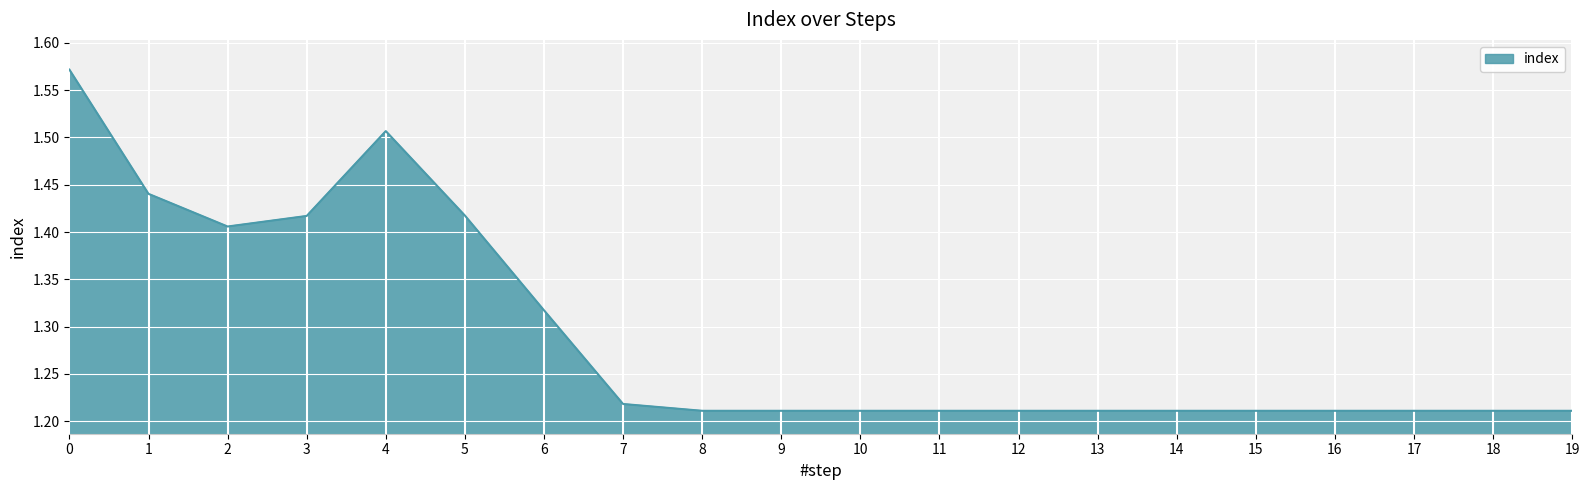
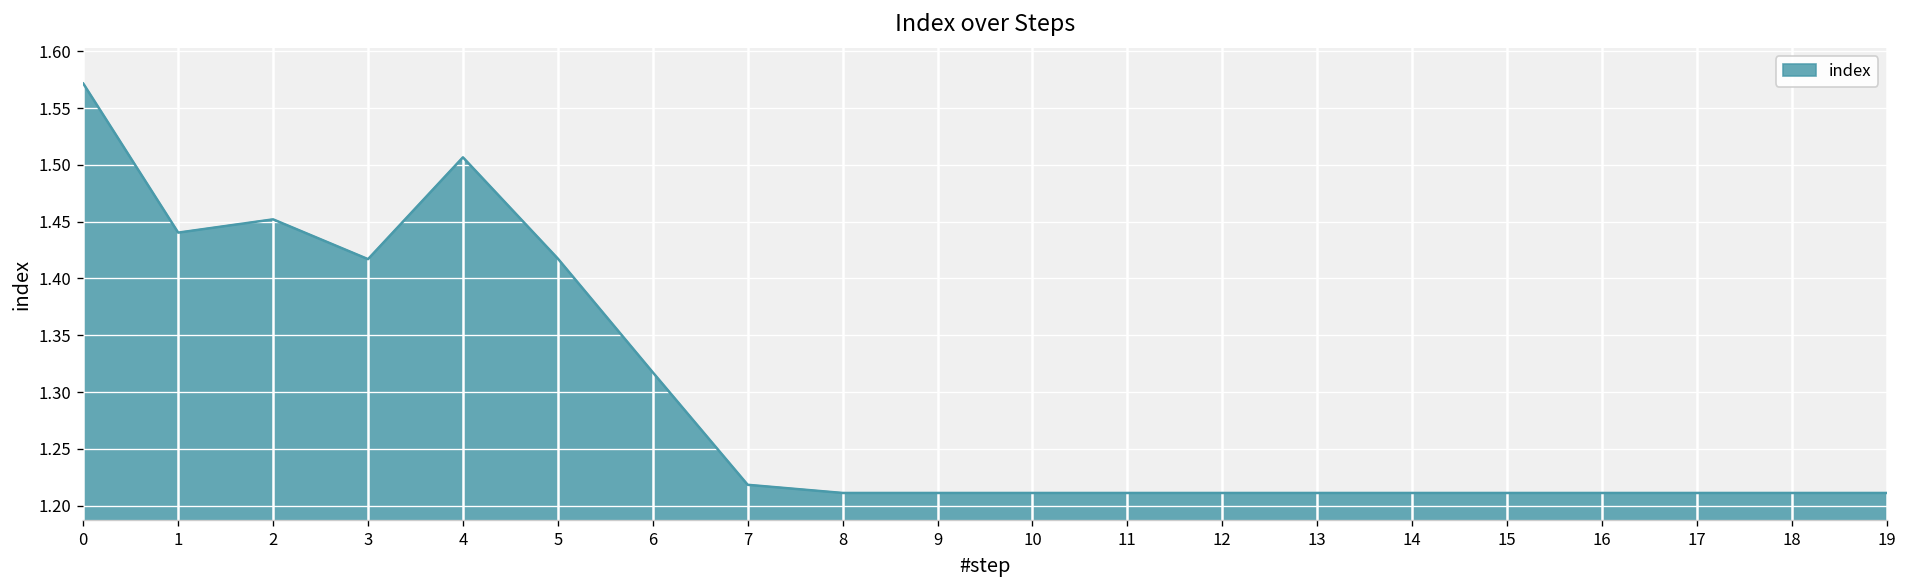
2: 1.41 -> 1.45
